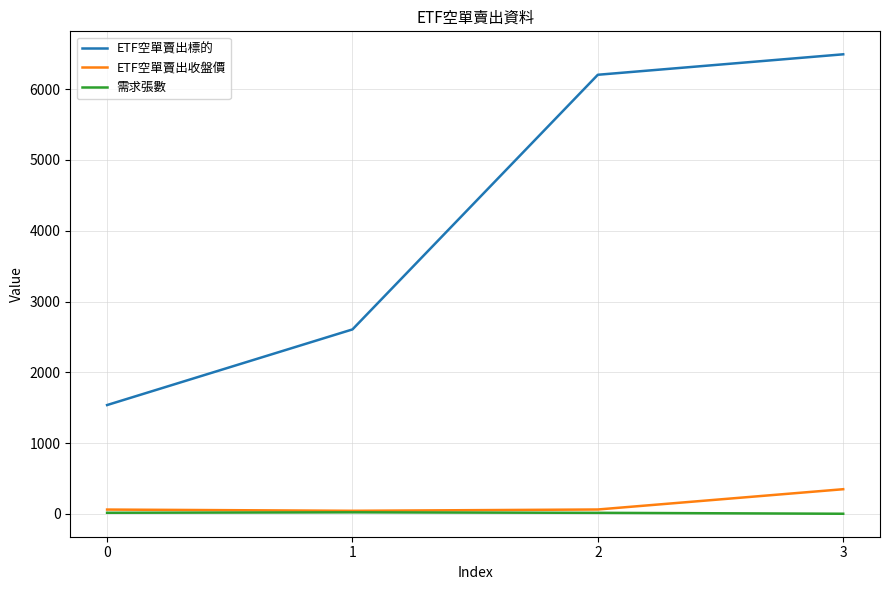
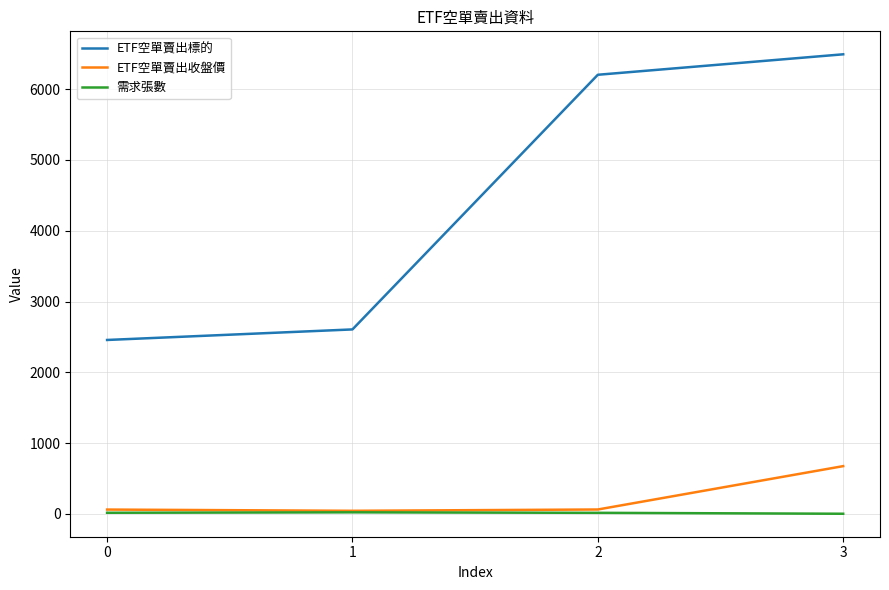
ETF空單賣出標的, 0: 1500 -> 2500
ETF空單賣出收盤價, 3: 300 -> 700
